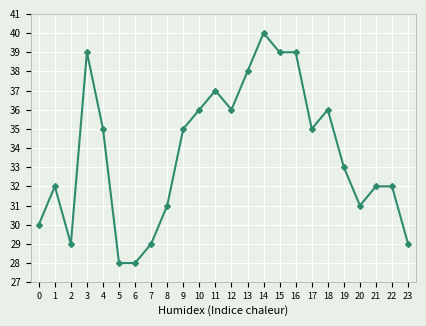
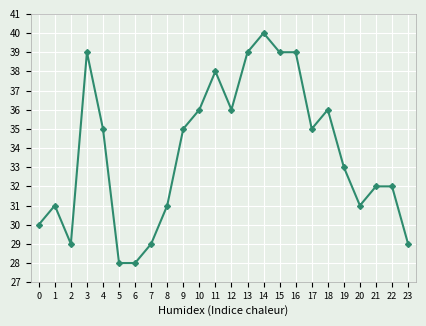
1: 32 -> 31
11: 37 -> 38
13: 38 -> 39
